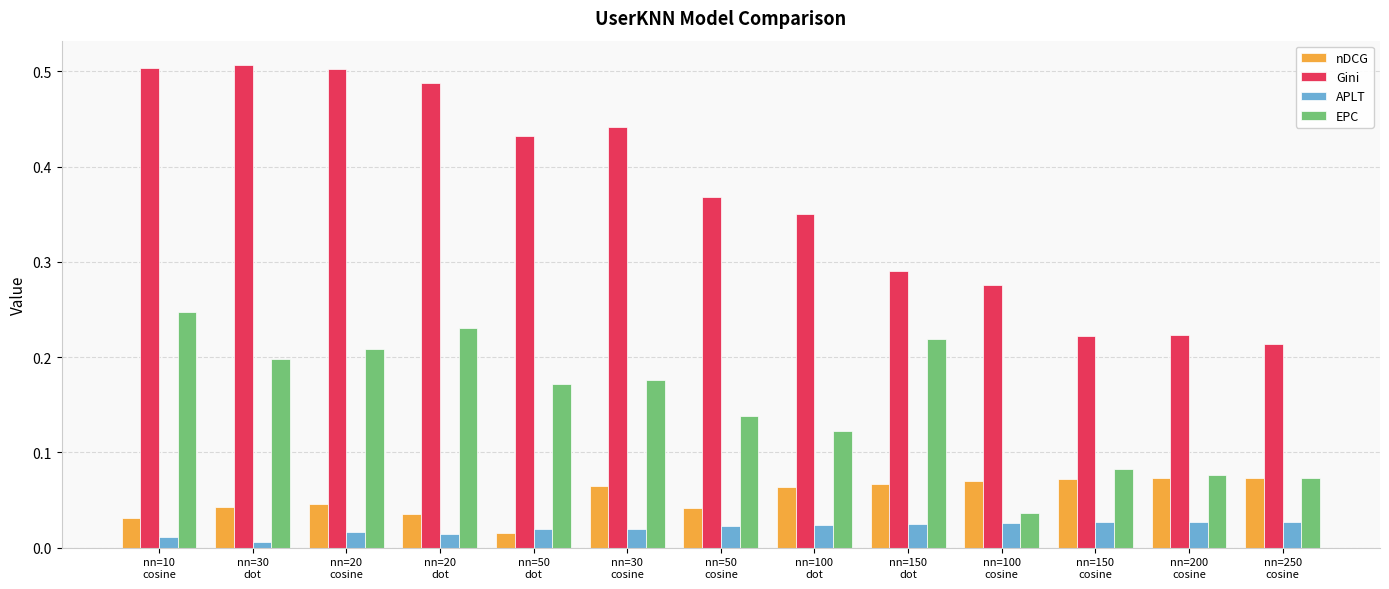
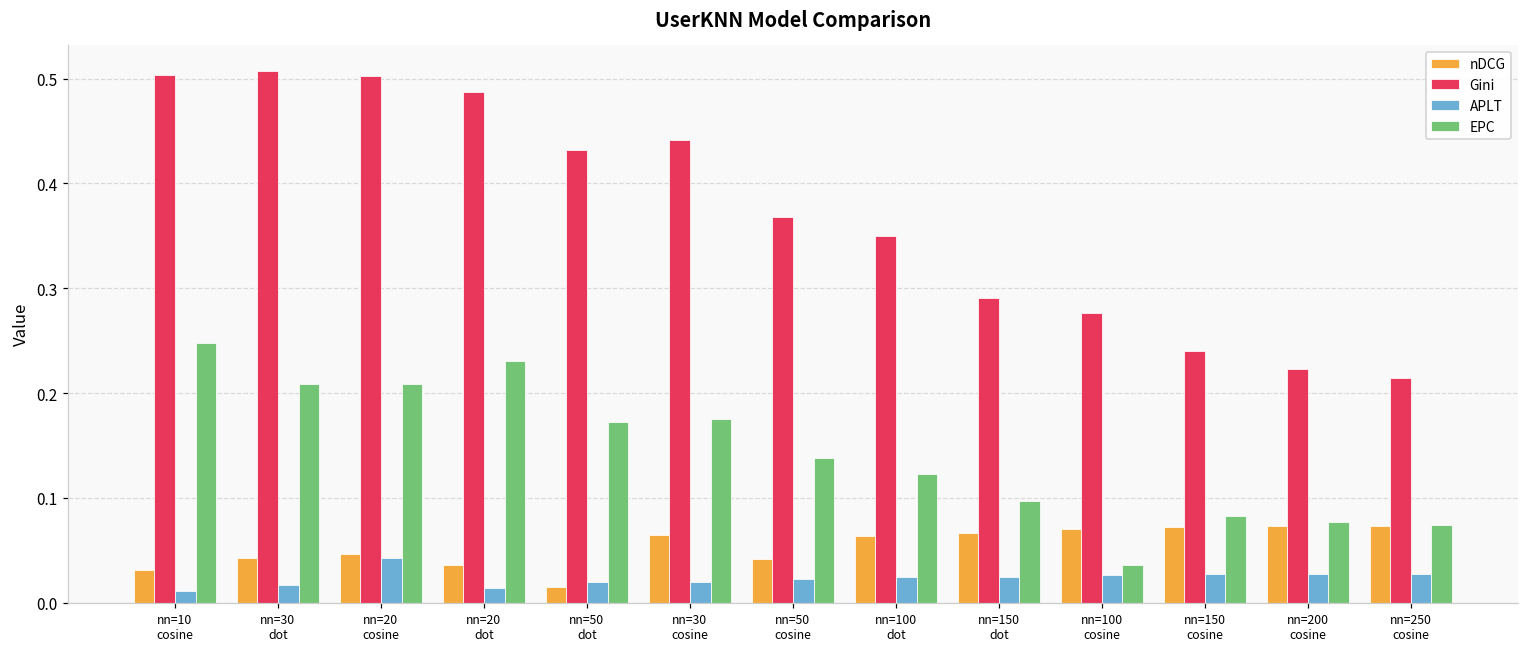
APLT, nn=30 dot: 0.01 -> 0.02
EPC, nn=30 dot: 0.20 -> 0.21
APLT, nn=20 cosine: 0.02 -> 0.04
EPC, nn=150 dot: 0.22 -> 0.10
Gini, nn=150 cosine: 0.22 -> 0.24
